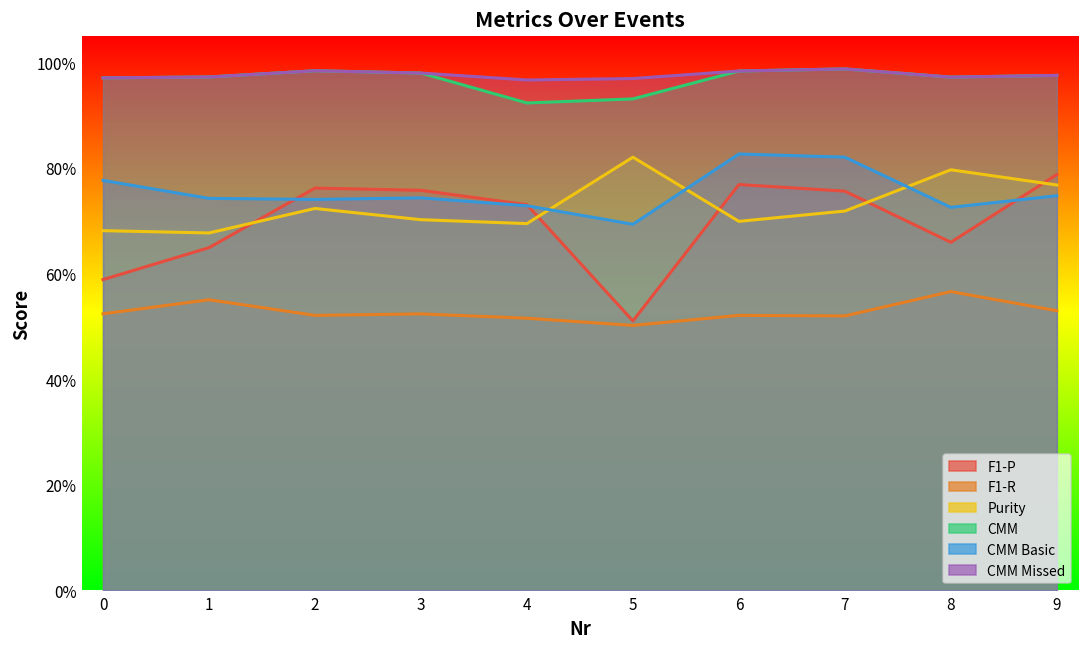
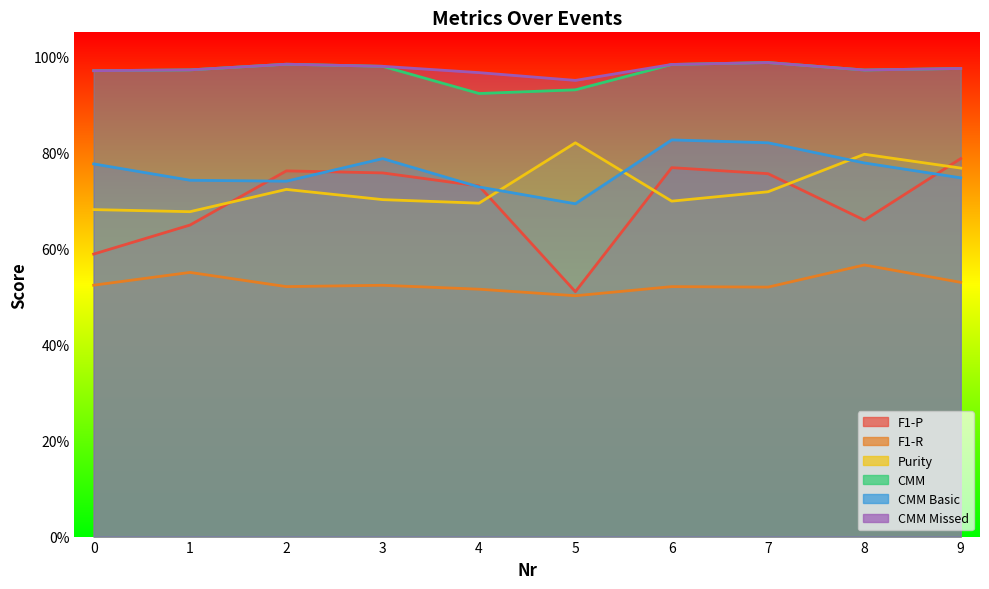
CMM Basic, 3: 74% -> 79%
CMM Missed, 5: 97% -> 95%
CMM Basic, 8: 73% -> 78%
